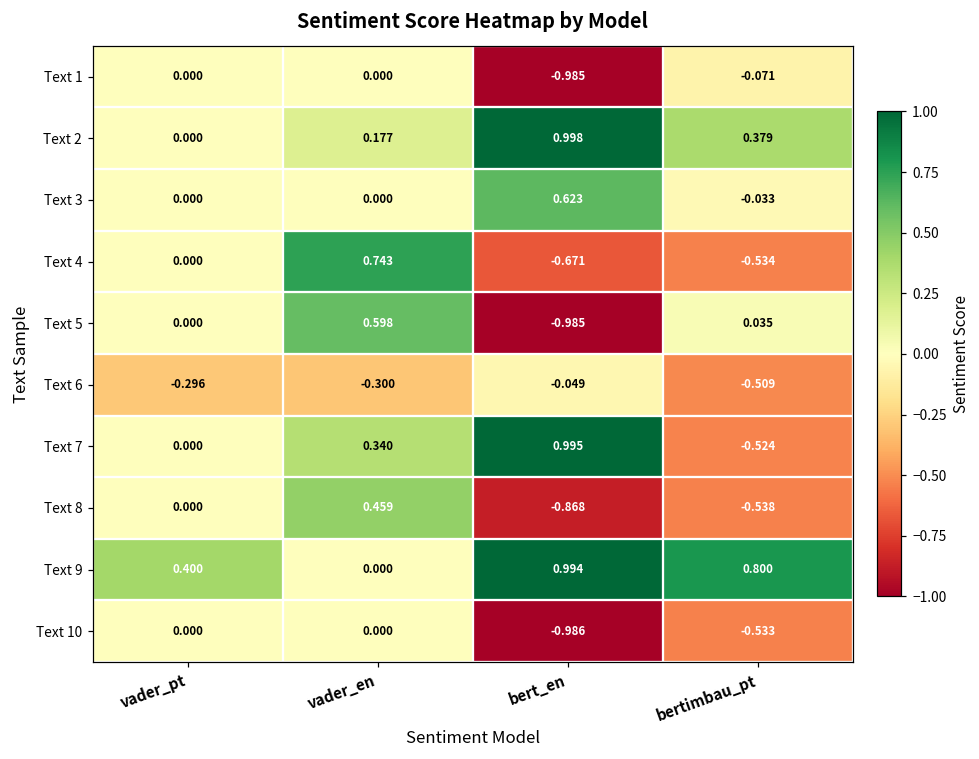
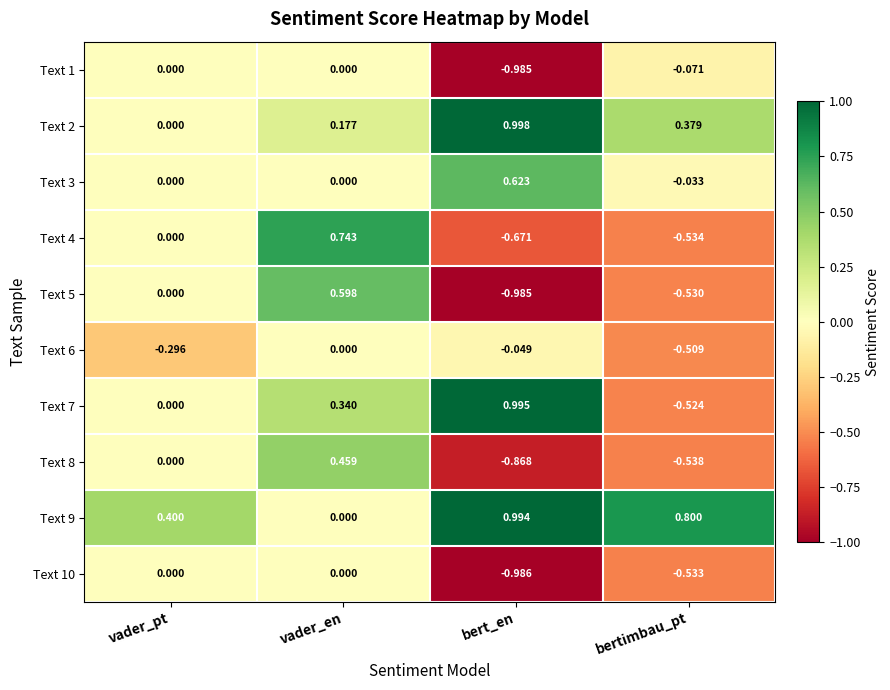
Text 5, bertimbau_pt: 0.035 -> -0.530
Text 6, vader_en: -0.300 -> 0.000
